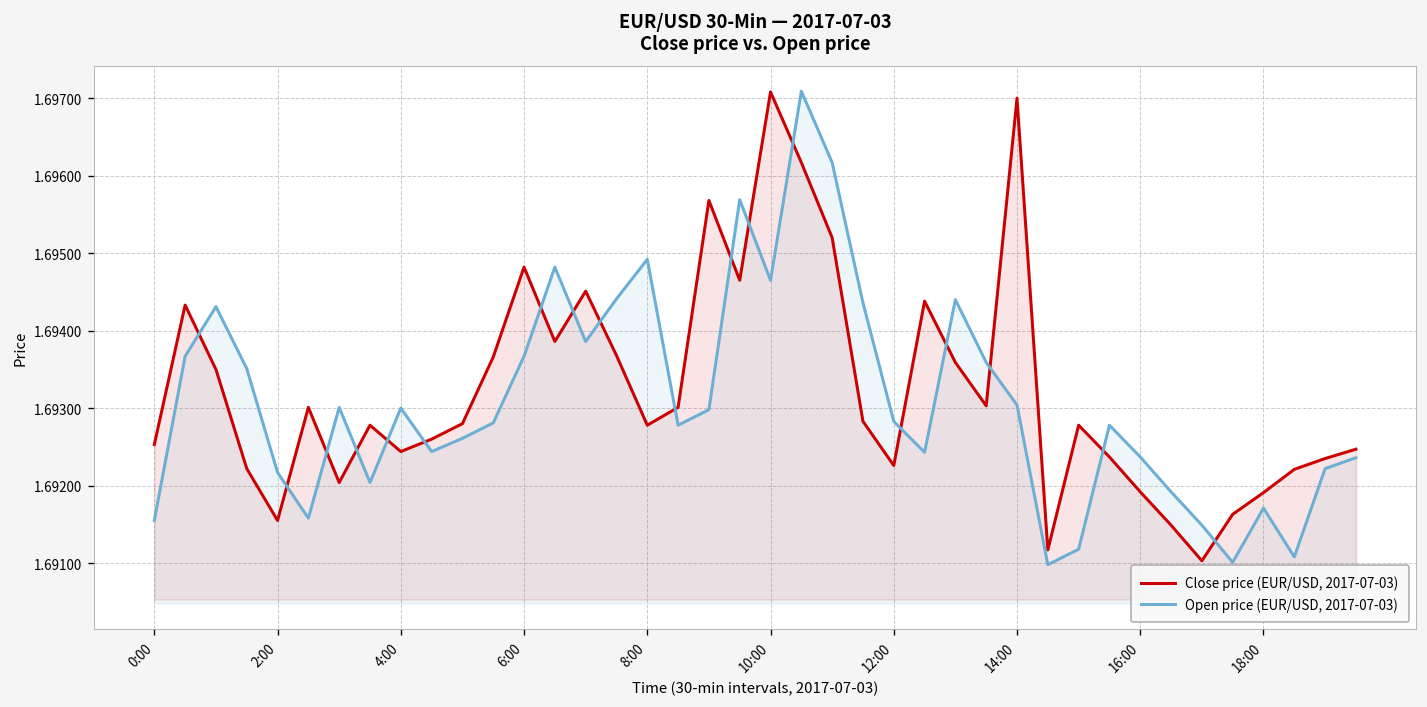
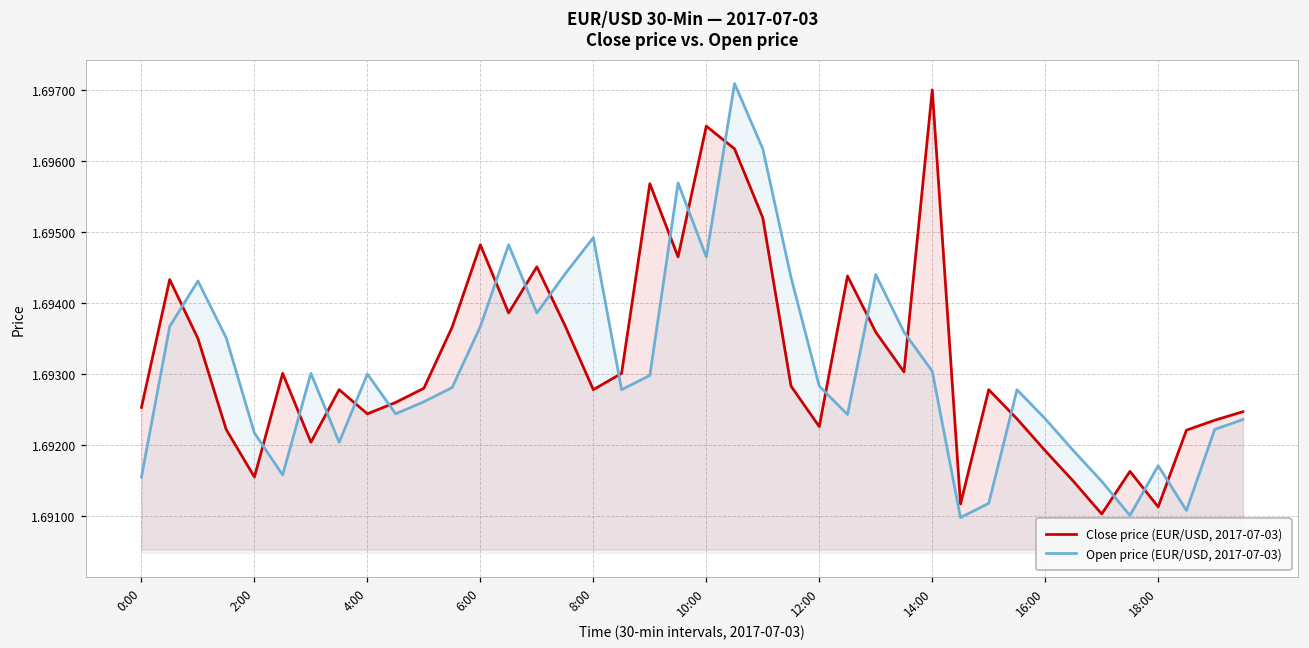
Close price (EUR/USD, 2017-07-03), 10:00: 1.6971 -> 1.6965
Close price (EUR/USD, 2017-07-03), 18:00: 1.6919 -> 1.6911
